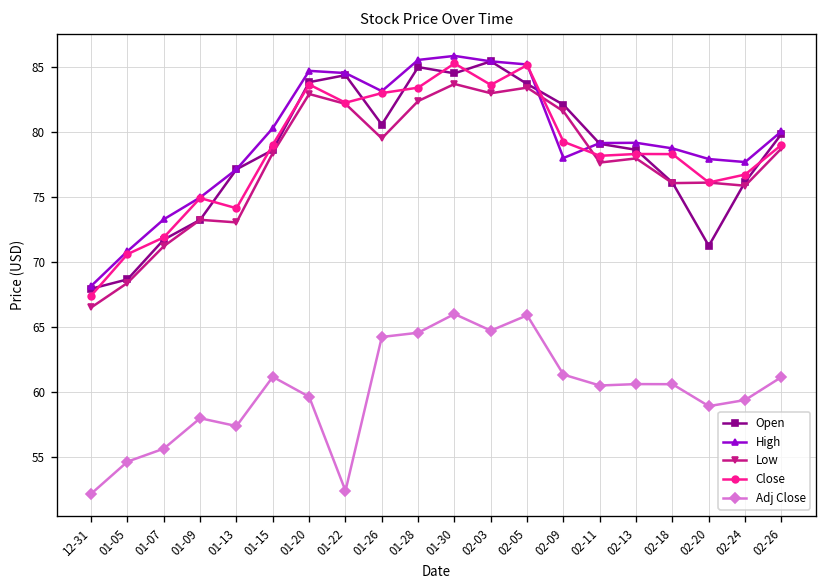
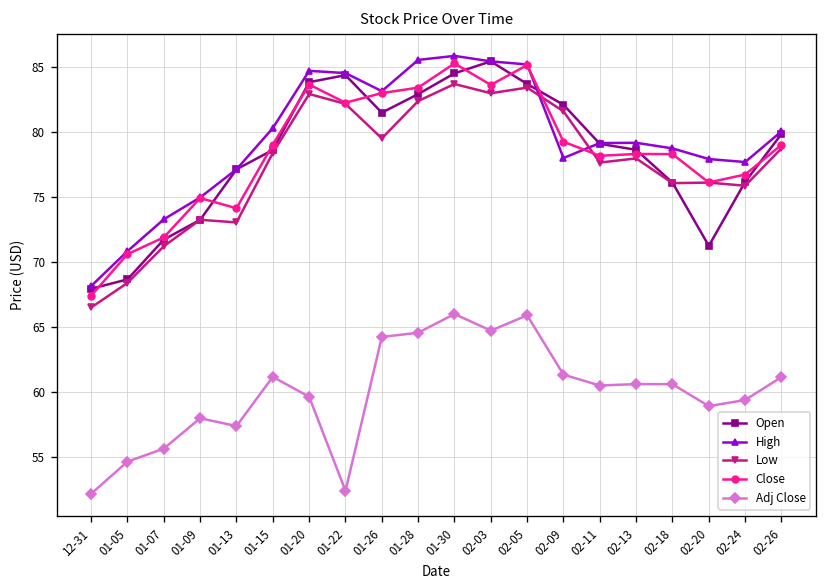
Open, 01-26: 80.6 -> 81.5
Open, 01-28: 85.0 -> 82.9
